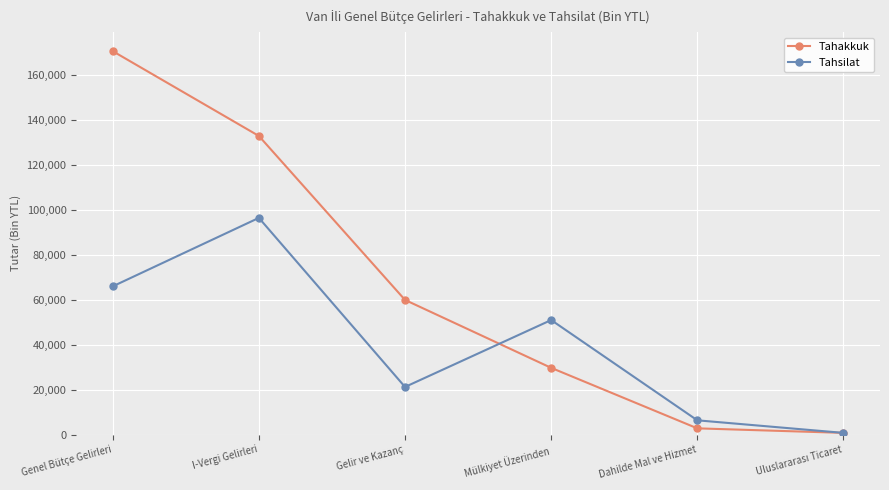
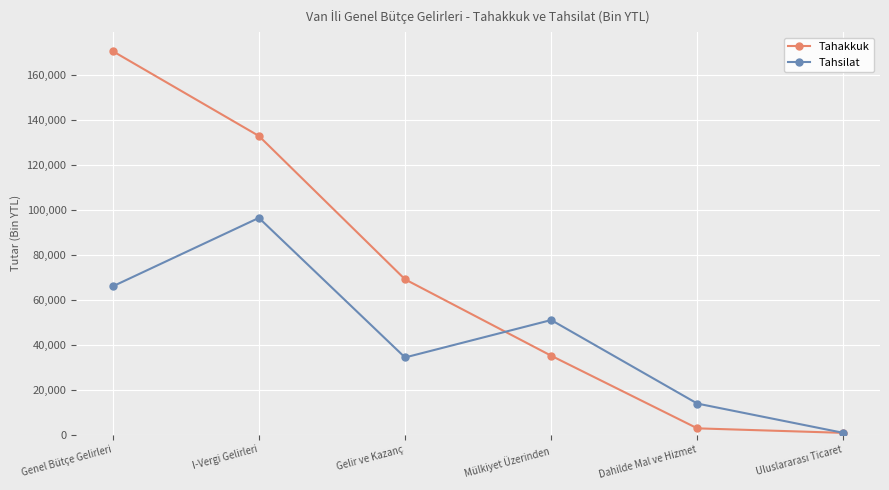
Tahakkuk, Gelir ve Kazanç: 60,000 -> 69,000
Tahsilat, Gelir ve Kazanç: 21,000 -> 34,000
Tahakkuk, Mülkiyet Üzerinden: 30,000 -> 35,000
Tahsilat, Dahilde Mal ve Hizmet: 6,000 -> 14,000
